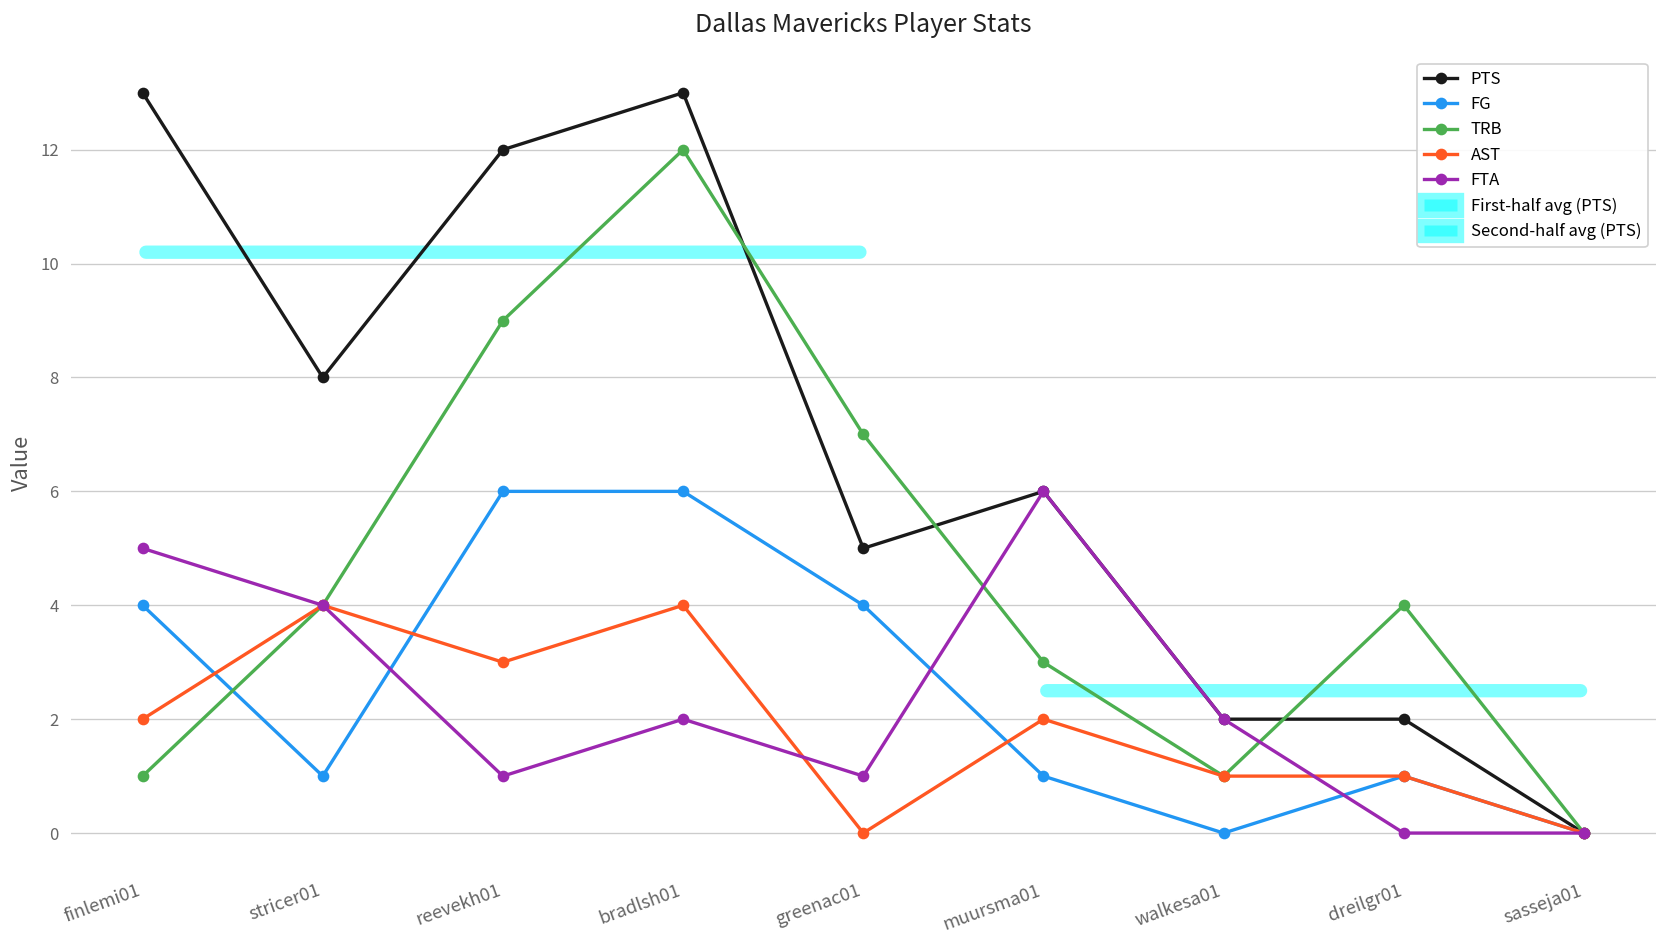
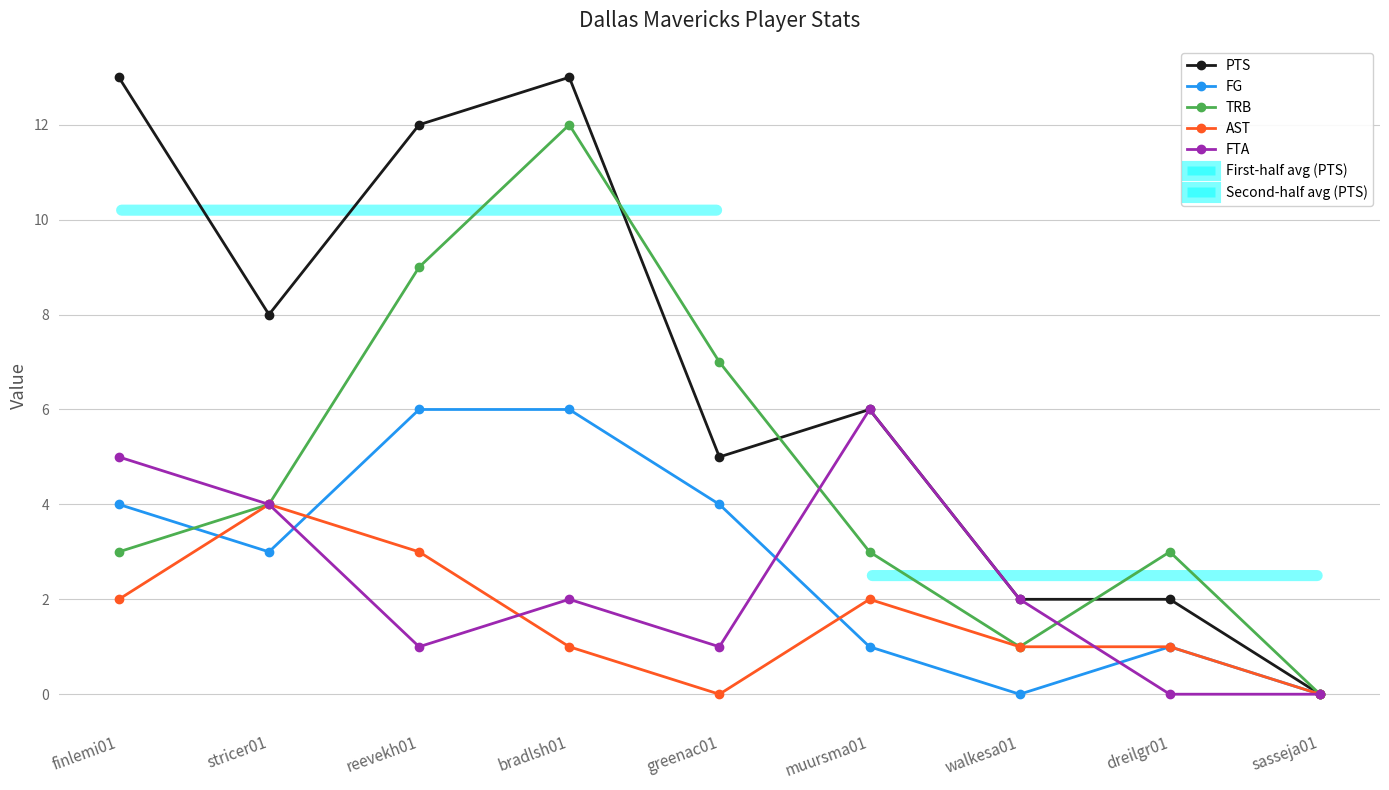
TRB, finlemi01: 1 -> 3
FG, stricer01: 1 -> 3
AST, bradlsh01: 4 -> 1
TRB, dreilgr01: 4 -> 3
